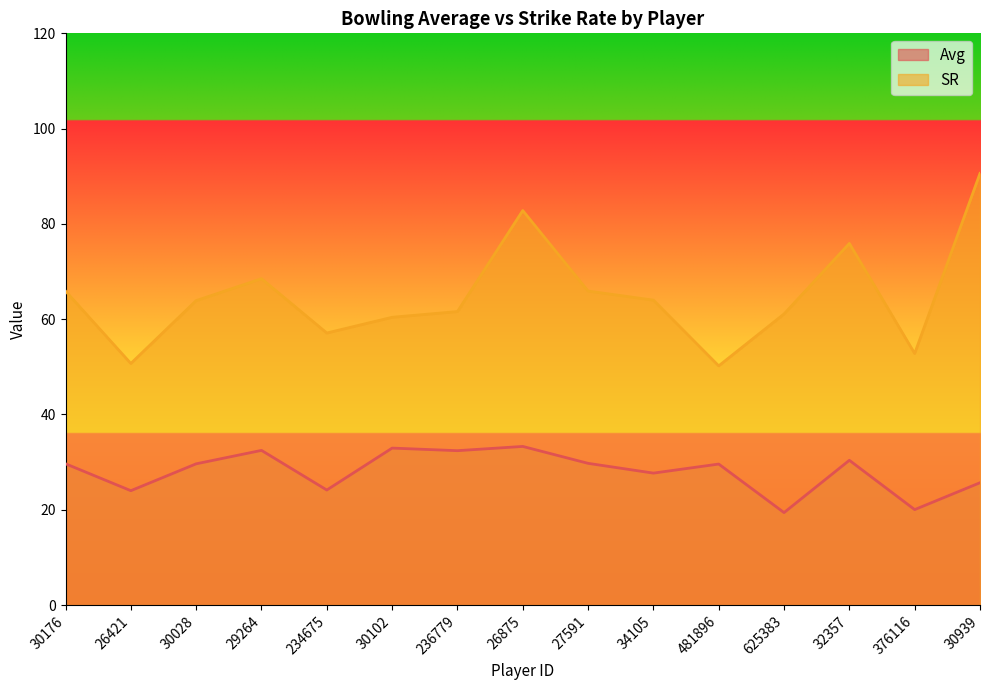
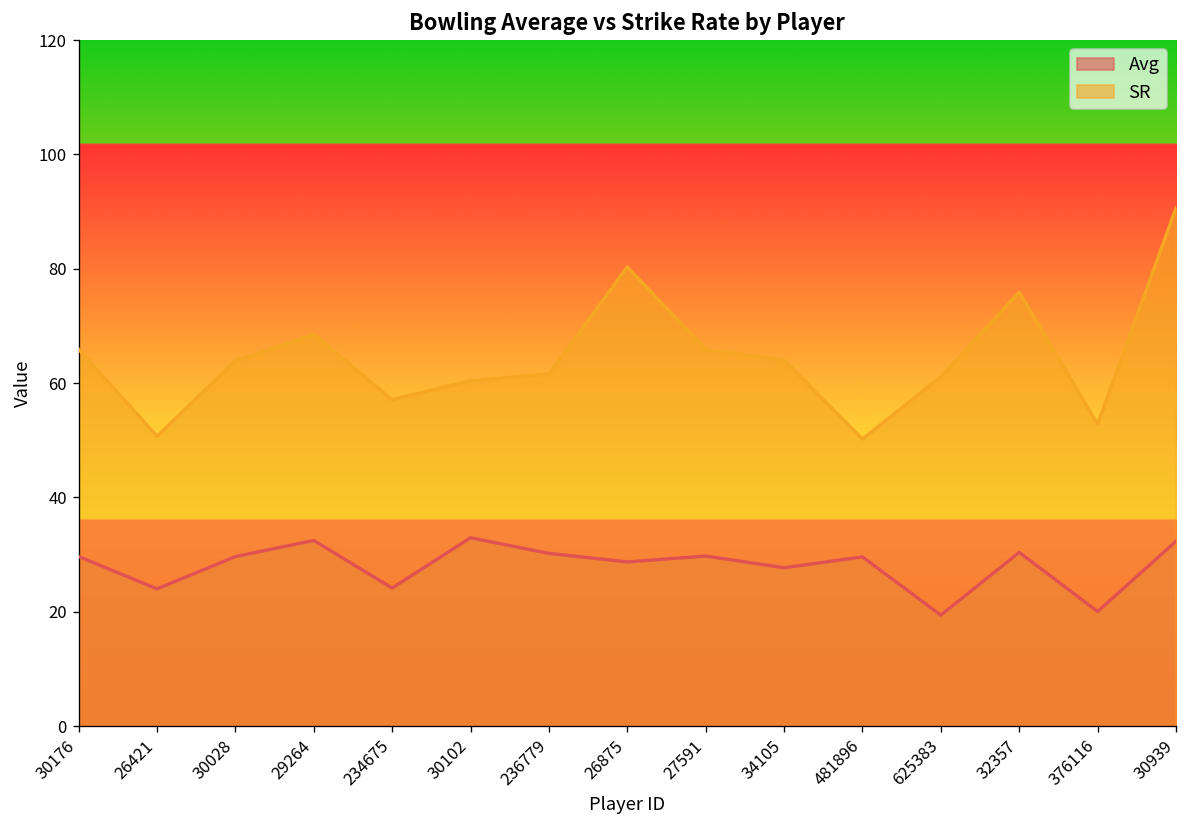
Avg, 236779: 32 -> 30
Avg, 26875: 33 -> 29
SR, 26875: 83 -> 80
Avg, 30939: 26 -> 32
